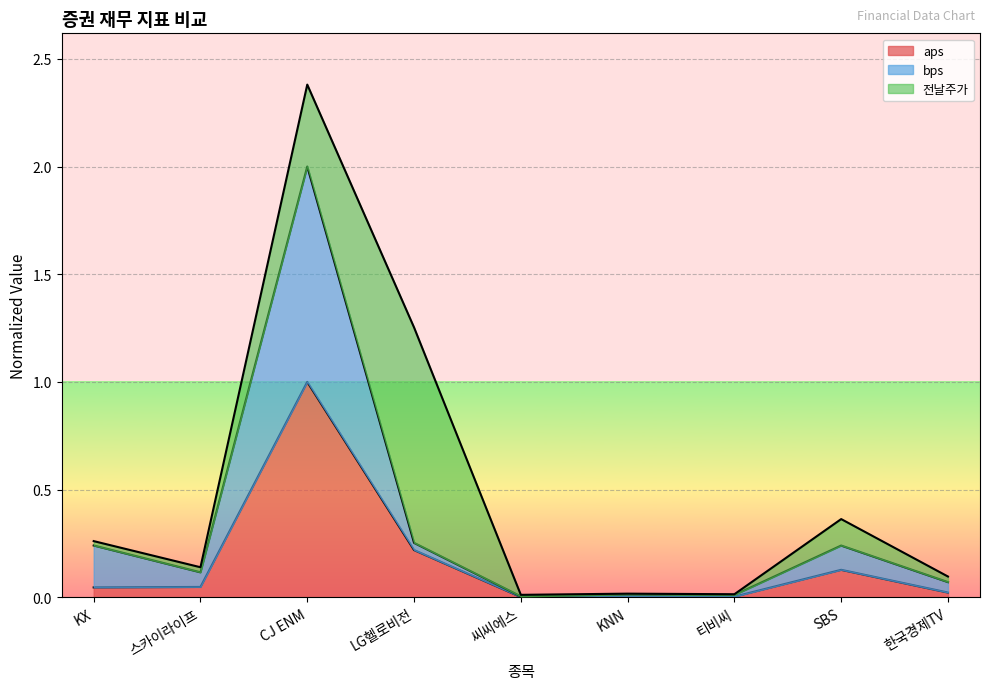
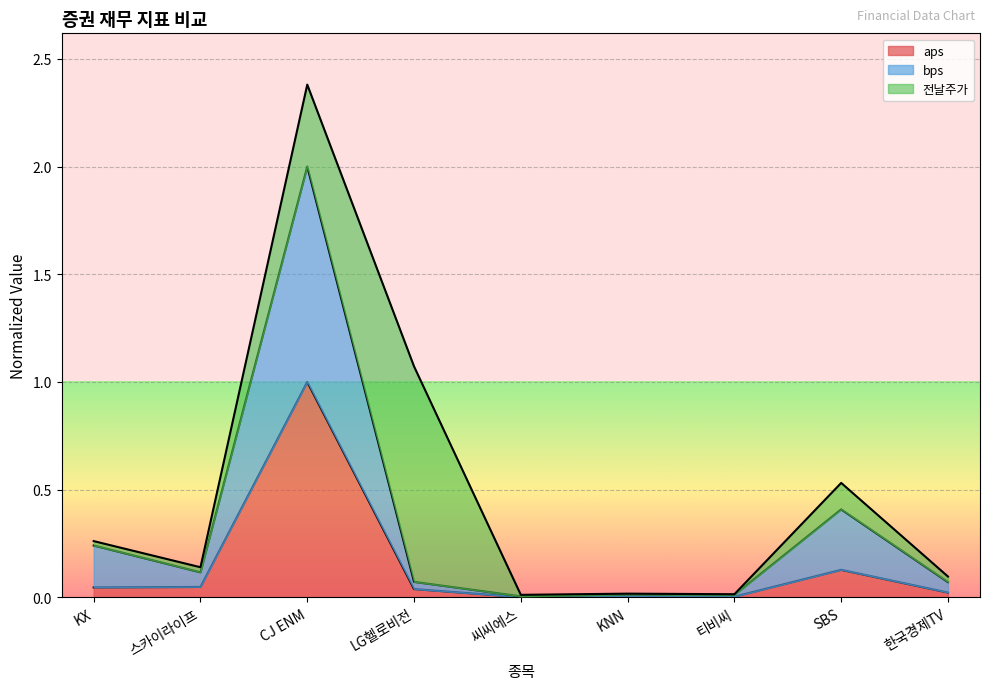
aps, LG헬로비전: 0.22 -> 0.04
bps, SBS: 0.11 -> 0.28
